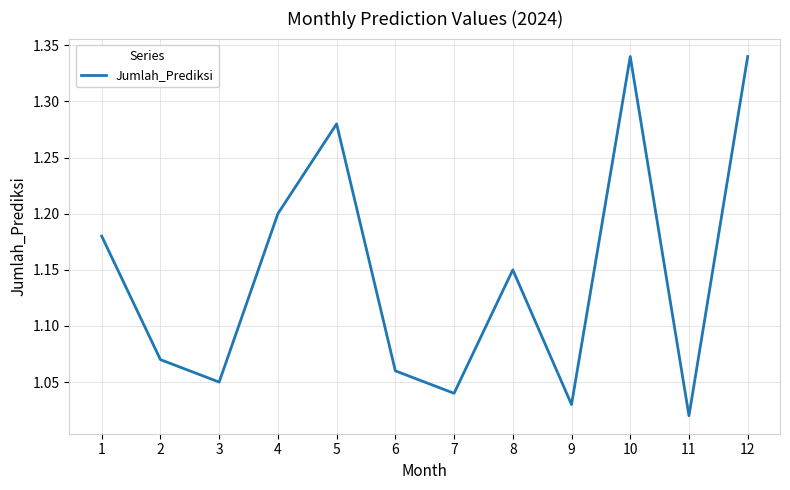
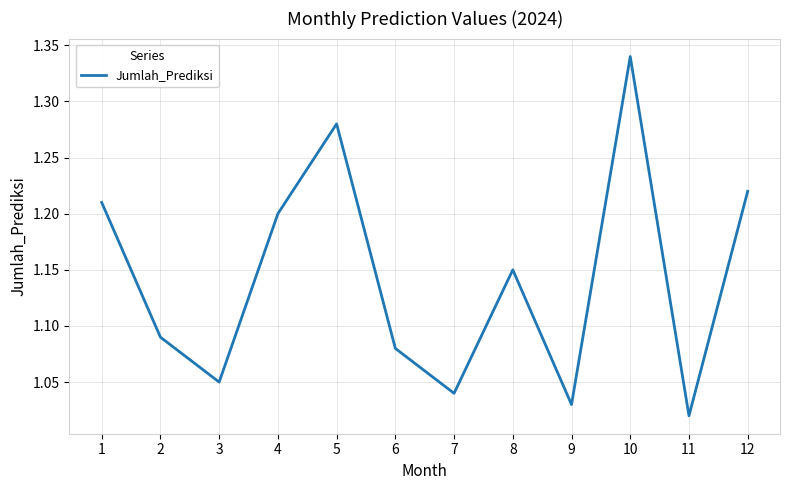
1: 1.18 -> 1.21
2: 1.07 -> 1.09
6: 1.06 -> 1.08
12: 1.34 -> 1.22
